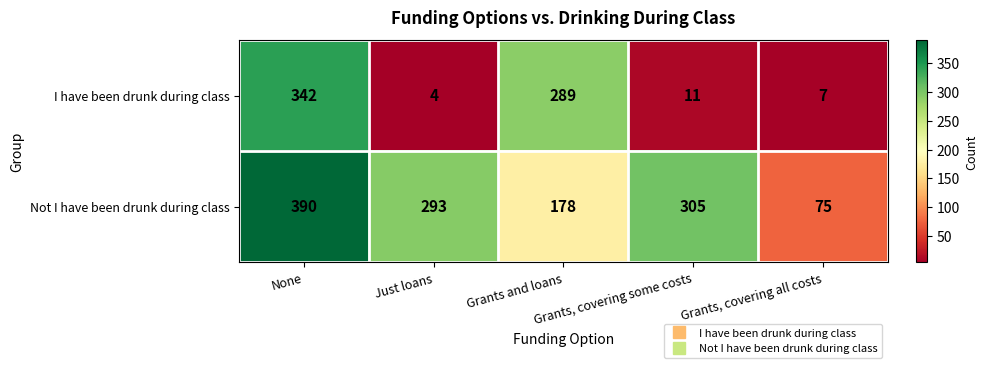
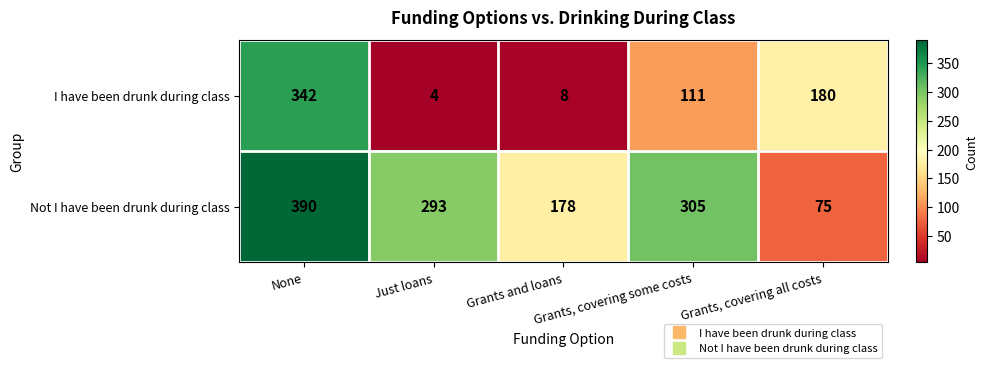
I have been drunk during class, Grants and loans: 289 -> 8
I have been drunk during class, Grants, covering some costs: 11 -> 111
I have been drunk during class, Grants, covering all costs: 7 -> 180
